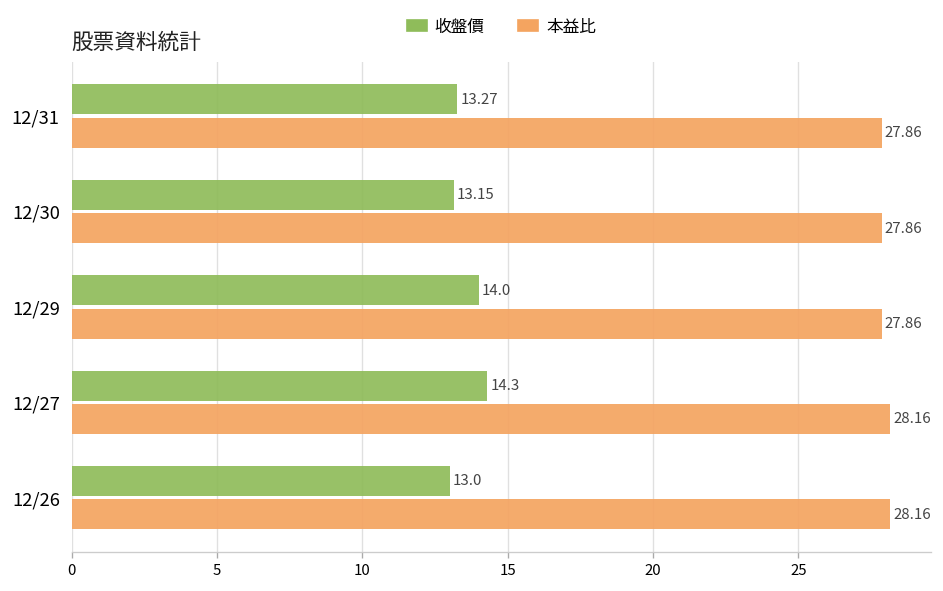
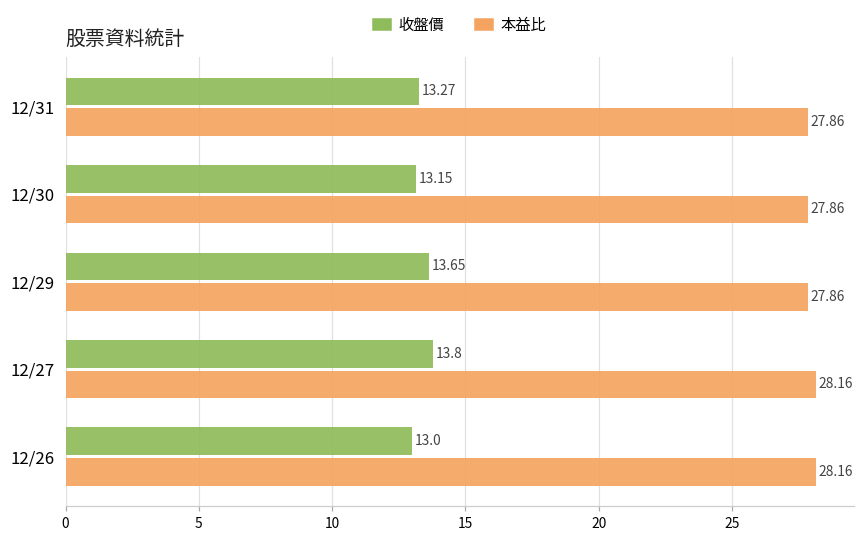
收盤價, 12/29: 14.0 -> 13.65
收盤價, 12/27: 14.3 -> 13.8
